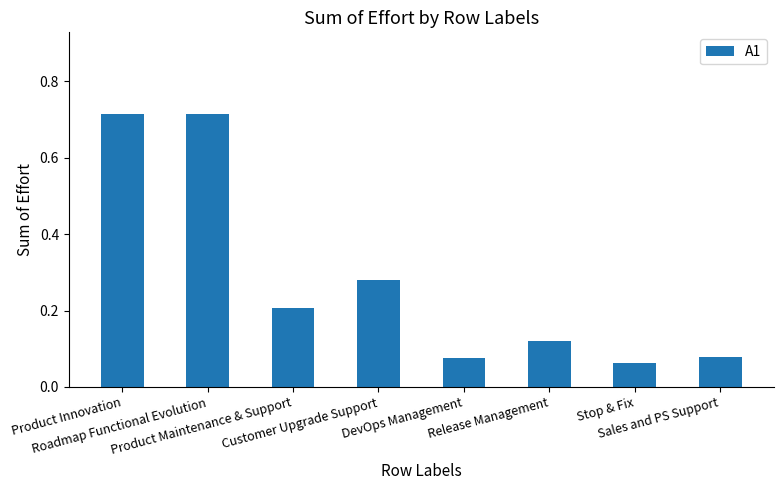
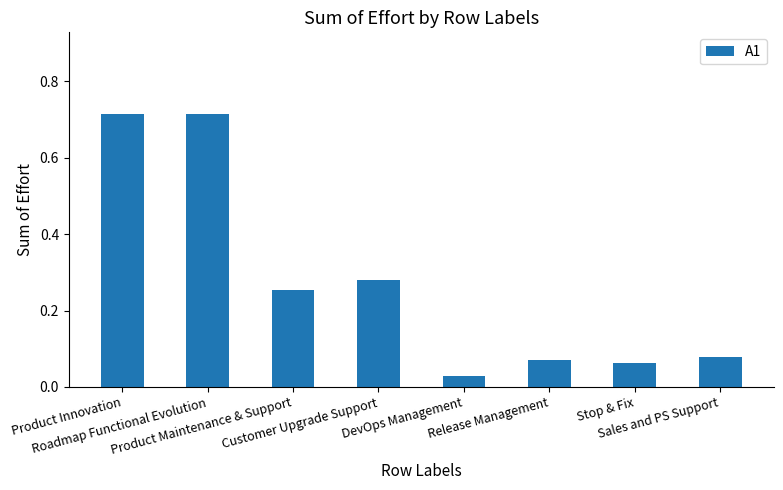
Product Maintenance & Support: 0.21 -> 0.25
DevOps Management: 0.07 -> 0.03
Release Management: 0.12 -> 0.07
